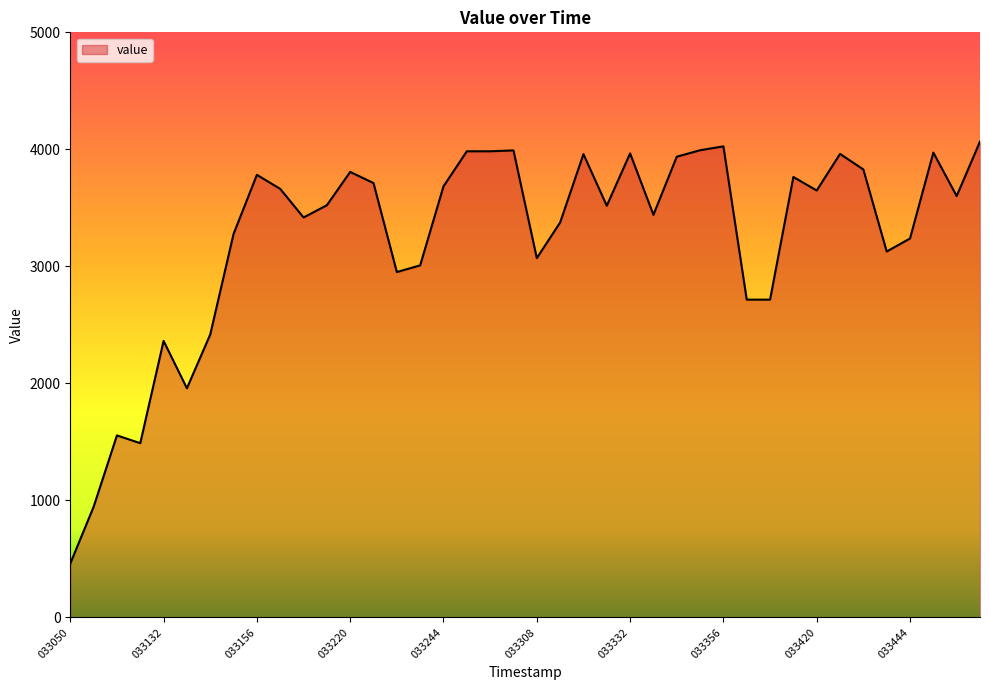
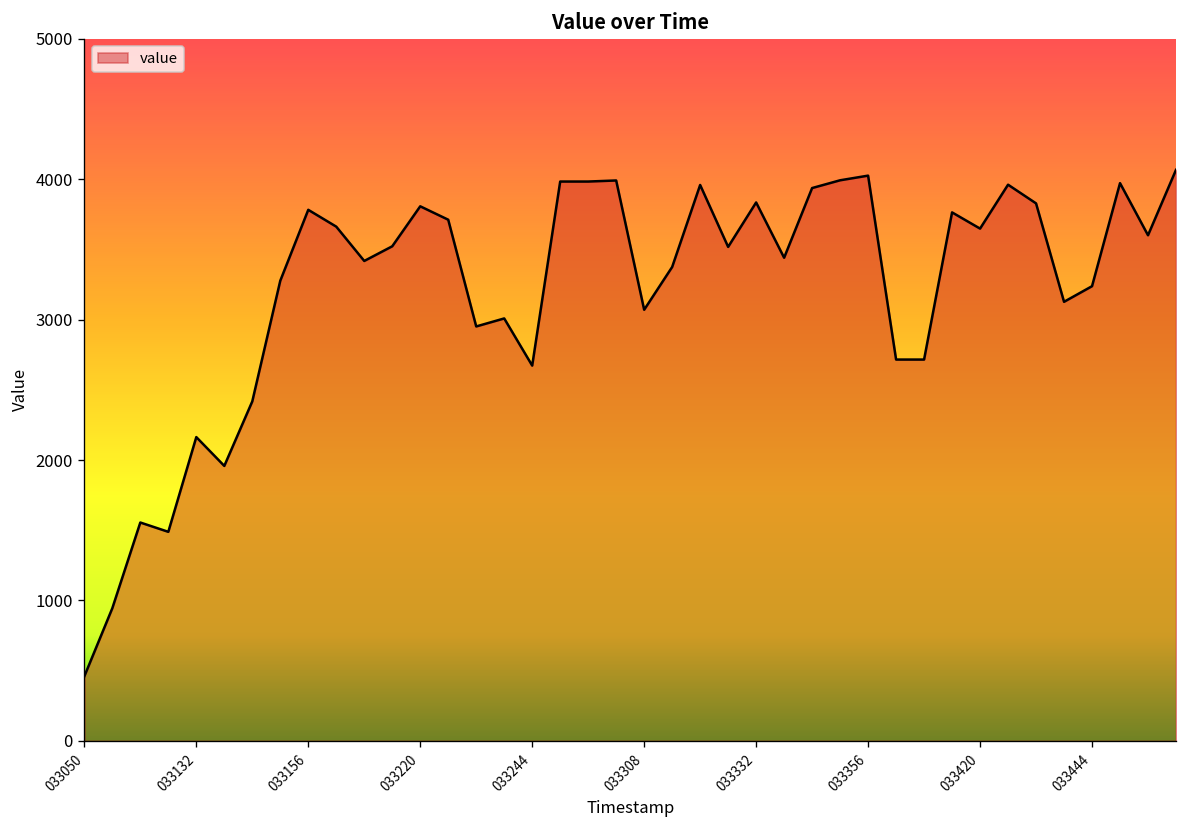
033132: 2360 -> 2160
033244: 3680 -> 2670
033332: 3970 -> 3830
